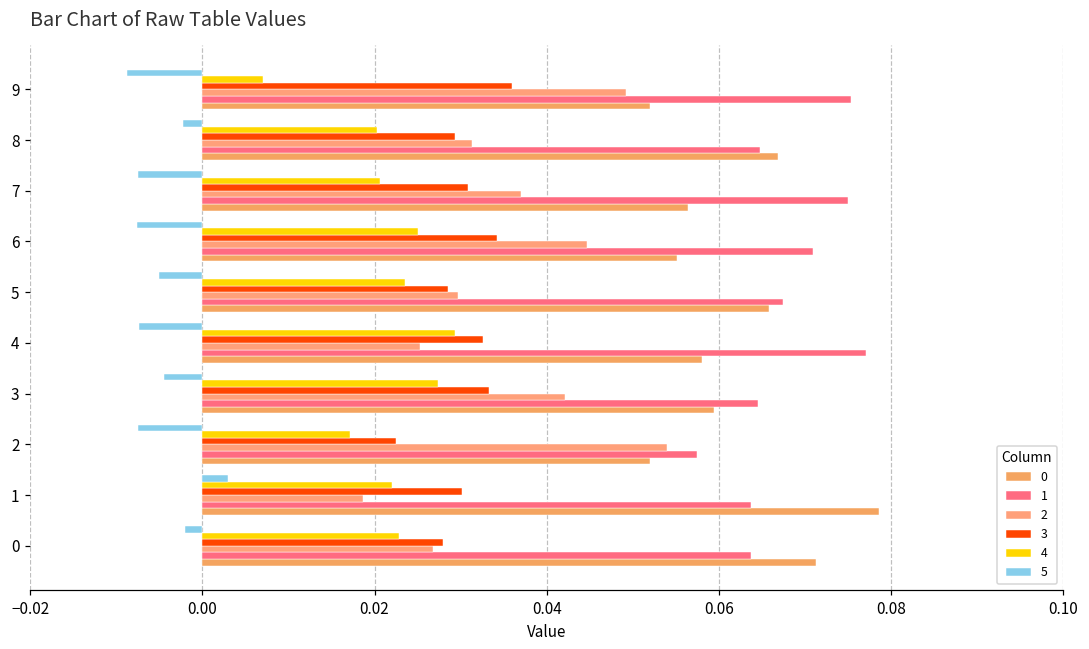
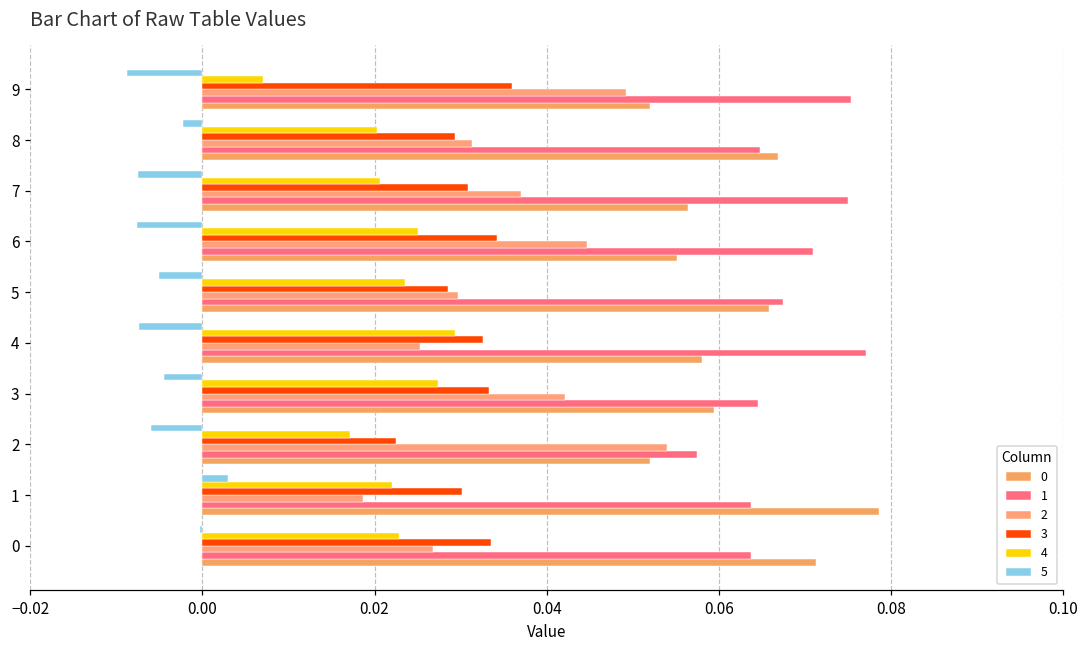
5, 2: -0.007 -> -0.006
5, 0: -0.002 -> 0.000
3, 0: 0.028 -> 0.034
